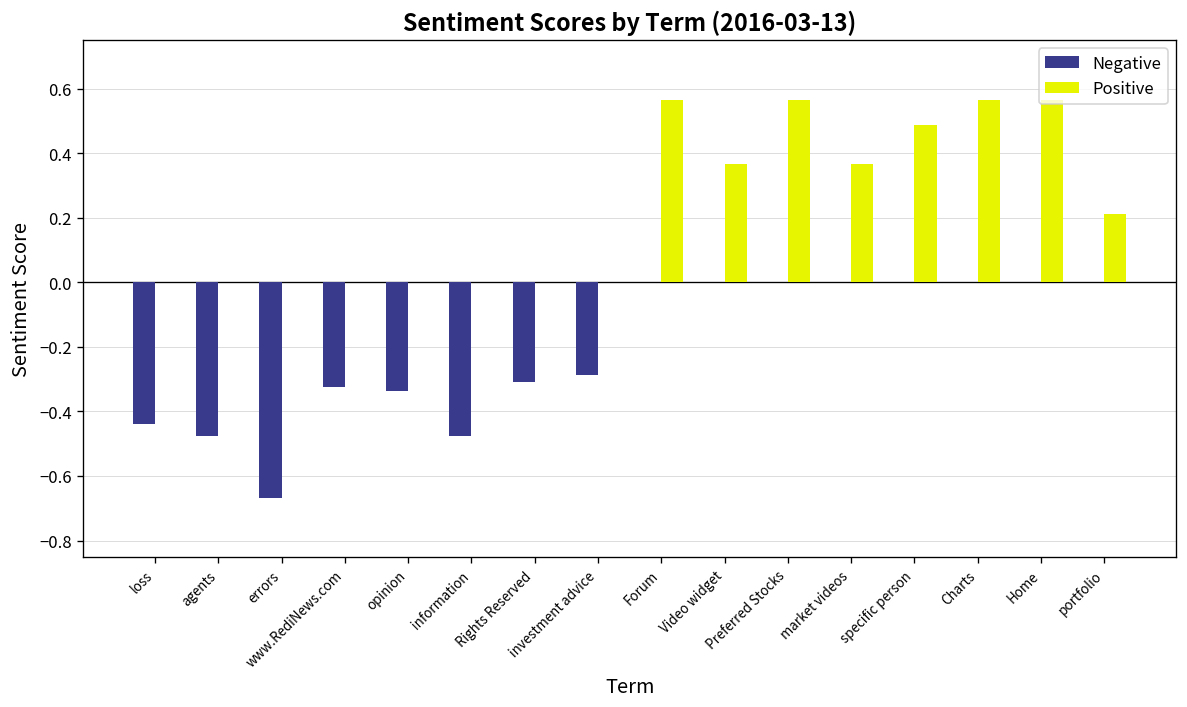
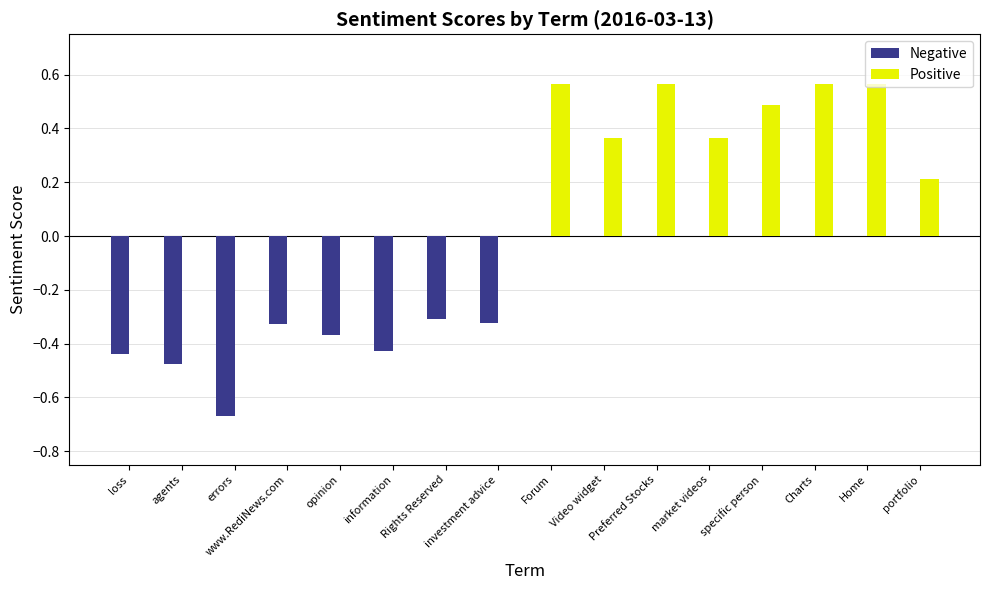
Negative, opinion: -0.34 -> -0.37
Negative, information: -0.48 -> -0.43
Negative, investment advice: -0.29 -> -0.32
